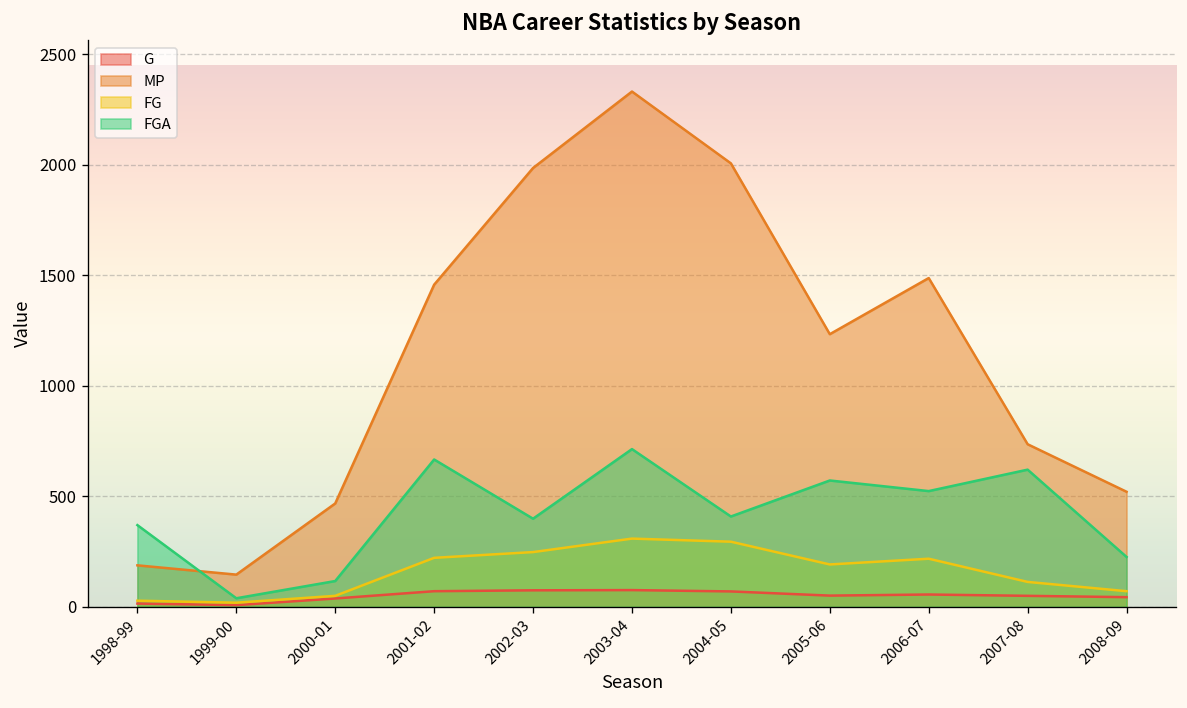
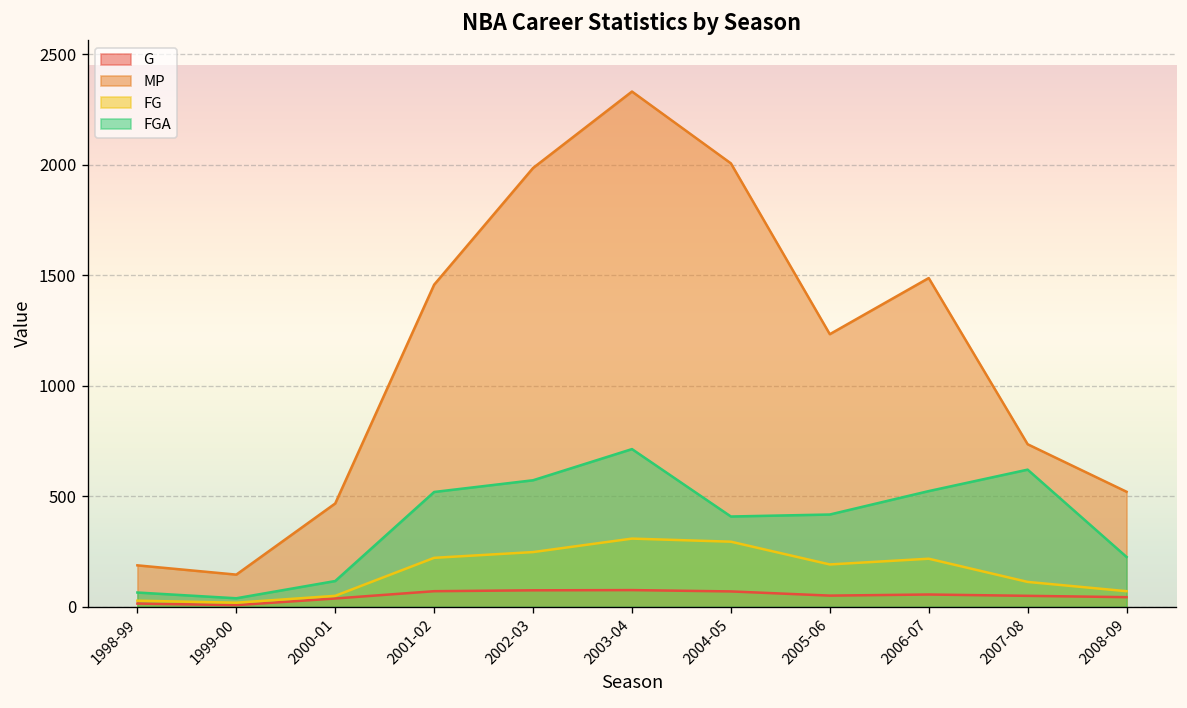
FGA, 1998-99: 370 -> 70
FGA, 2001-02: 670 -> 520
FGA, 2002-03: 400 -> 570
FGA, 2005-06: 570 -> 420
